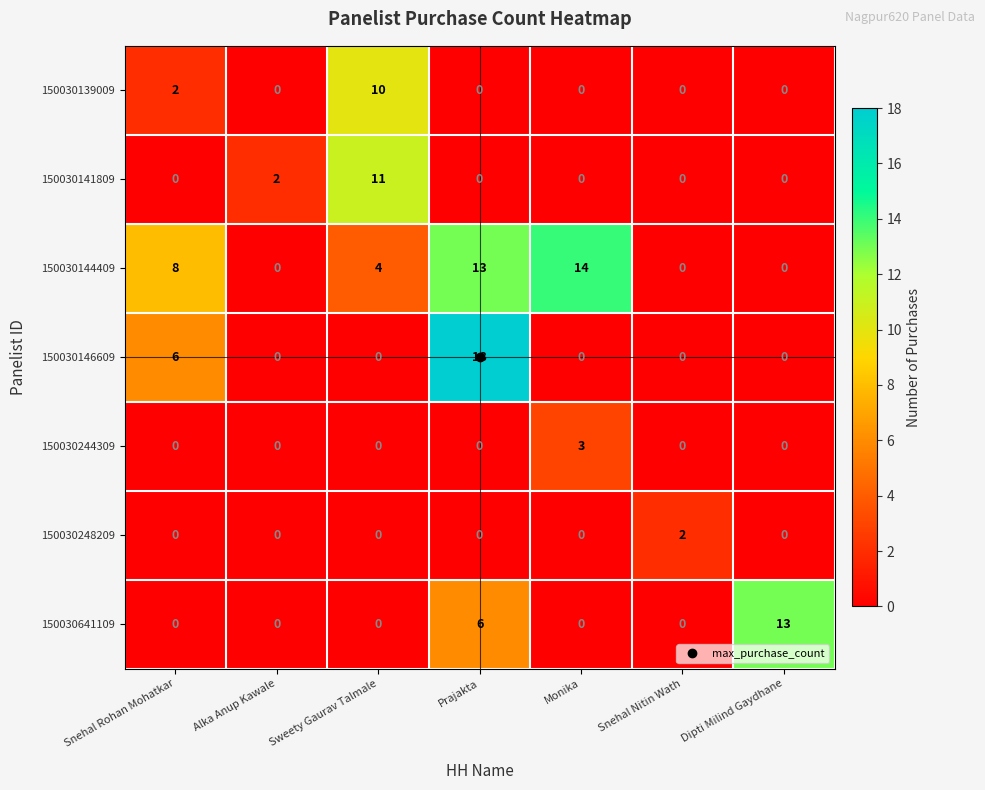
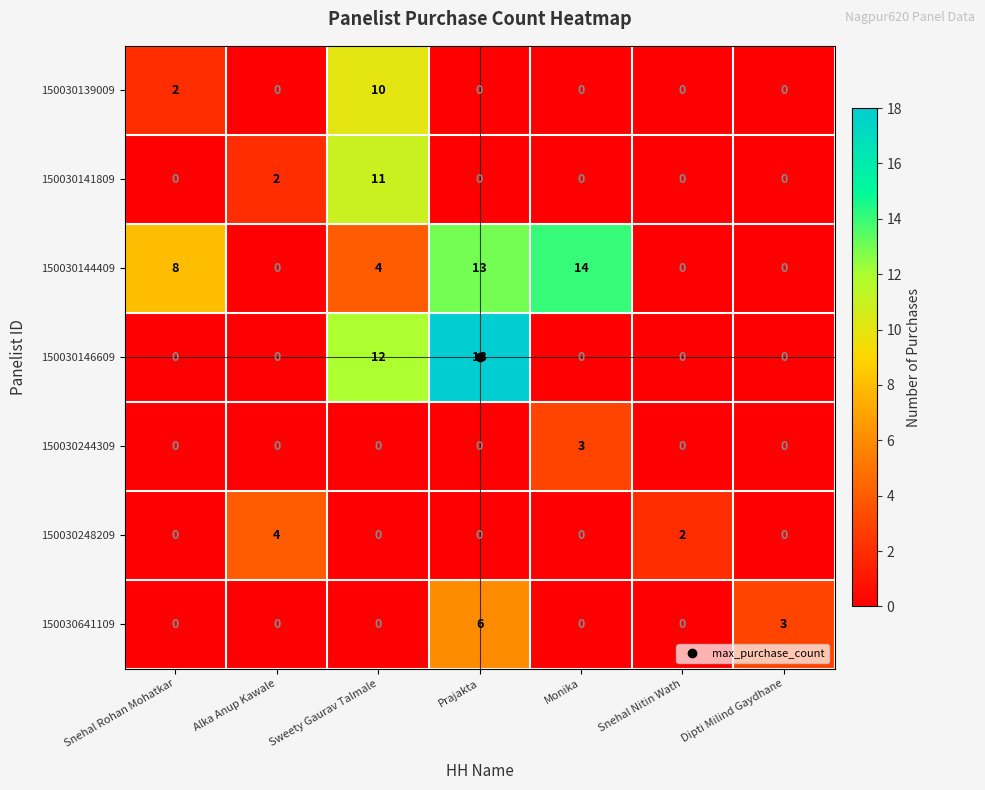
150030146609, Snehal Rohan Mohatkar: 6 -> 0
150030146609, Sweety Gaurav Talmale: 0 -> 12
150030248209, Alka Anup Kawale: 0 -> 4
150030641109, Dipti Milind Gaydhane: 13 -> 3
